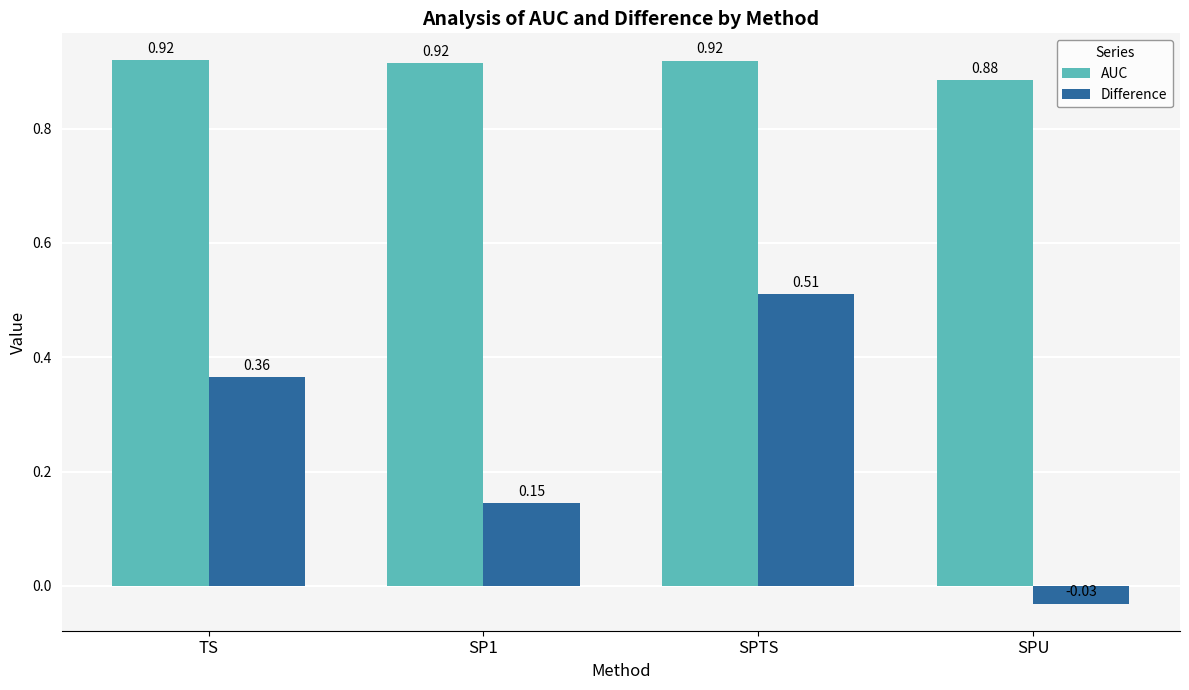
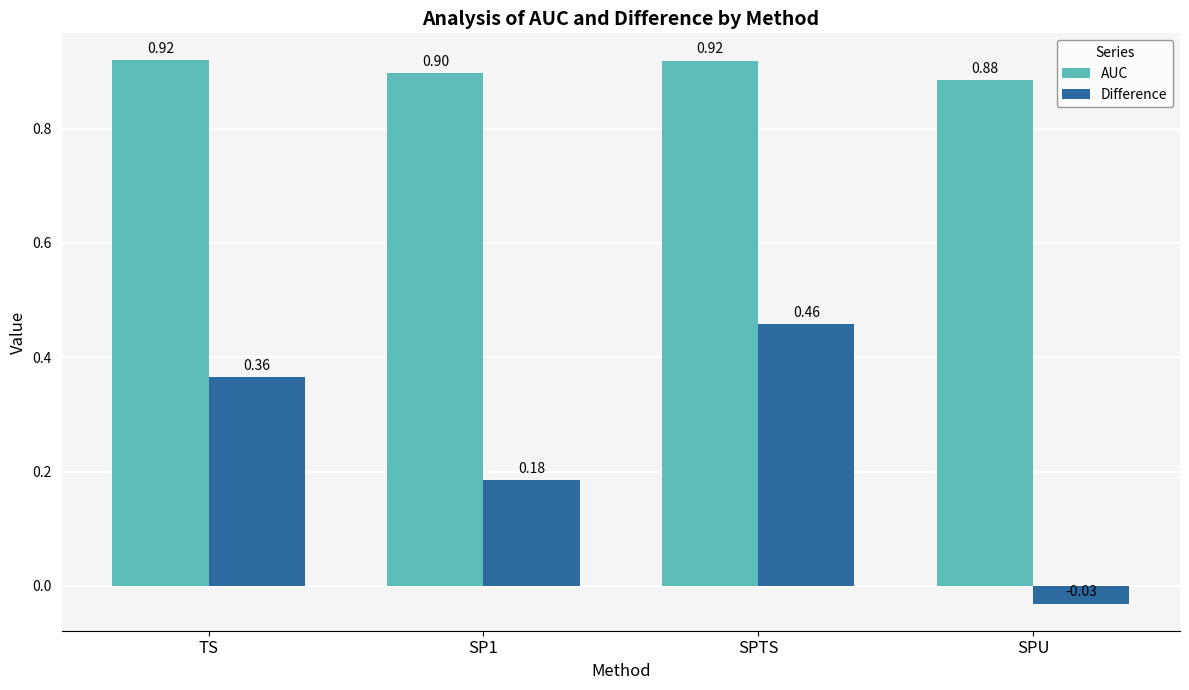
AUC, SP1: 0.92 -> 0.90
Difference, SP1: 0.15 -> 0.18
Difference, SPTS: 0.51 -> 0.46
